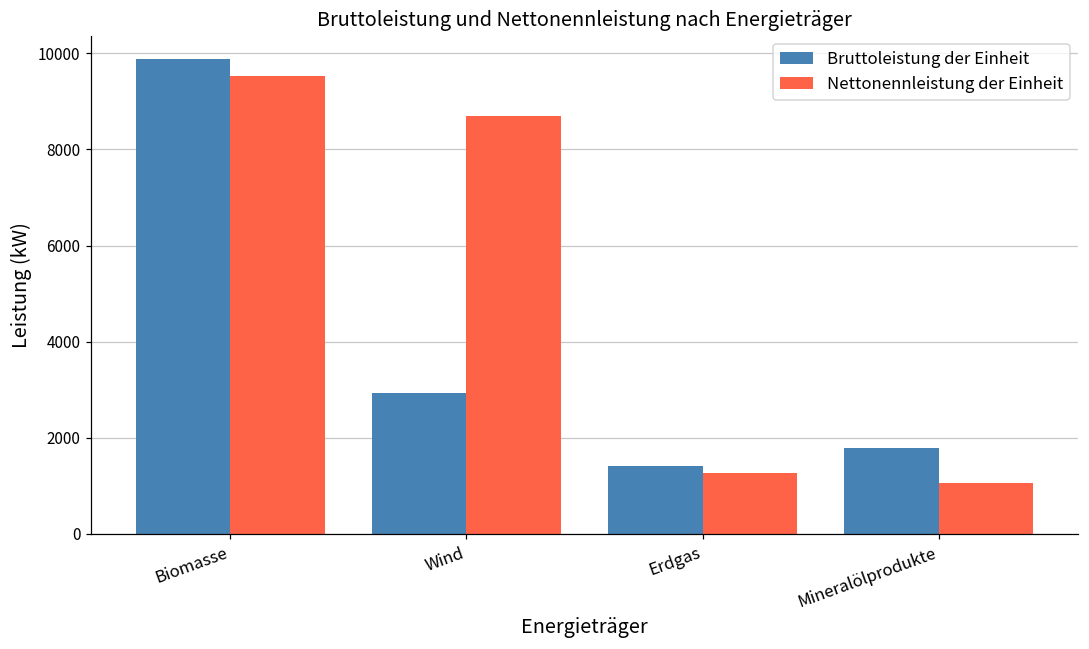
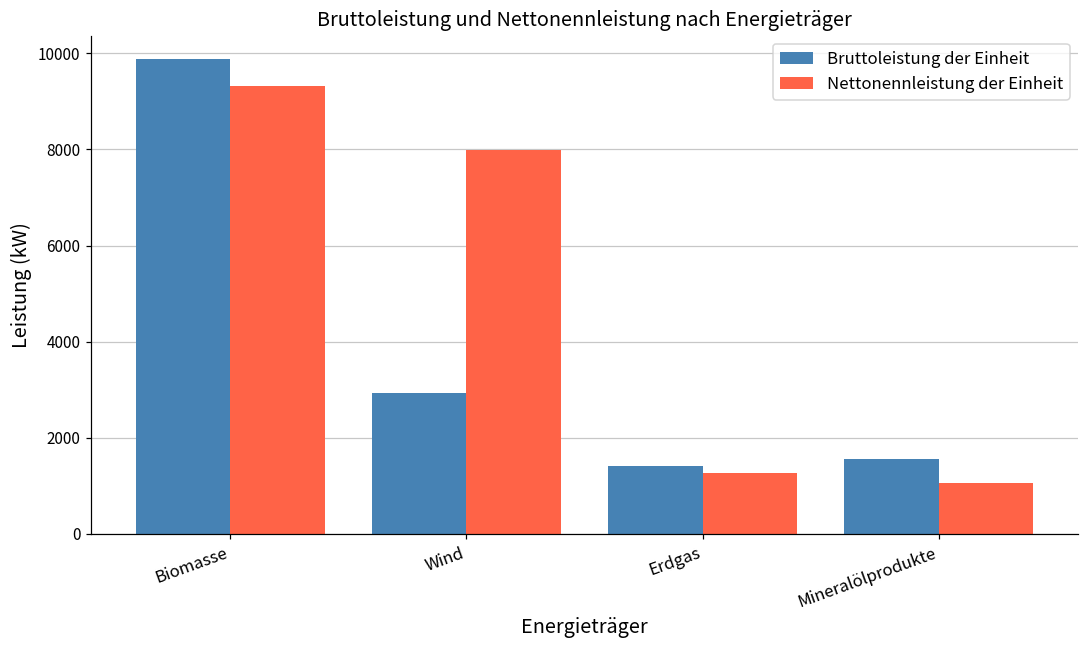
Nettonennleistung der Einheit, Biomasse: 9500 -> 9300
Nettonennleistung der Einheit, Wind: 8700 -> 8000
Bruttoleistung der Einheit, Mineralölprodukte: 1800 -> 1600
